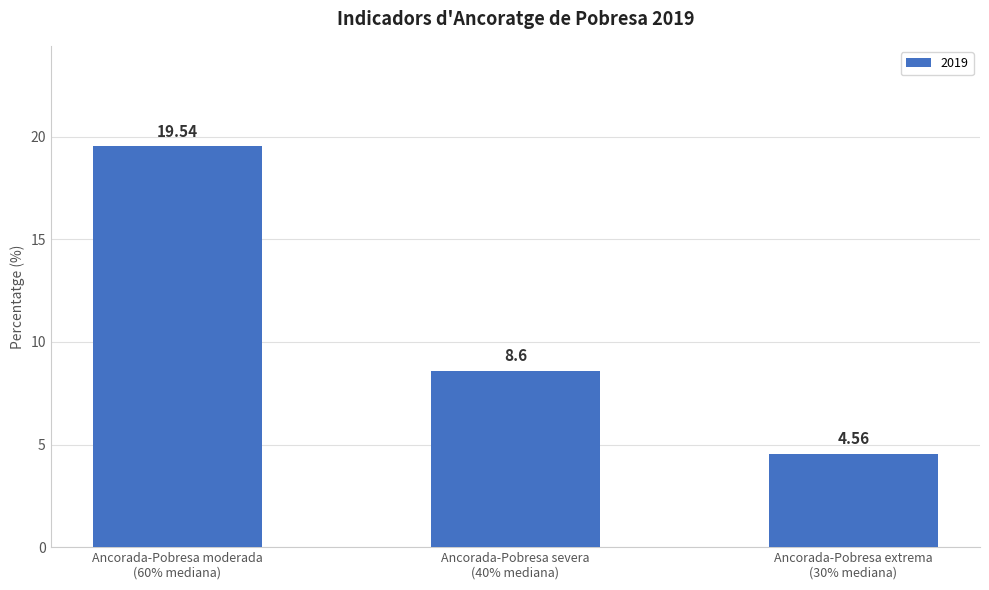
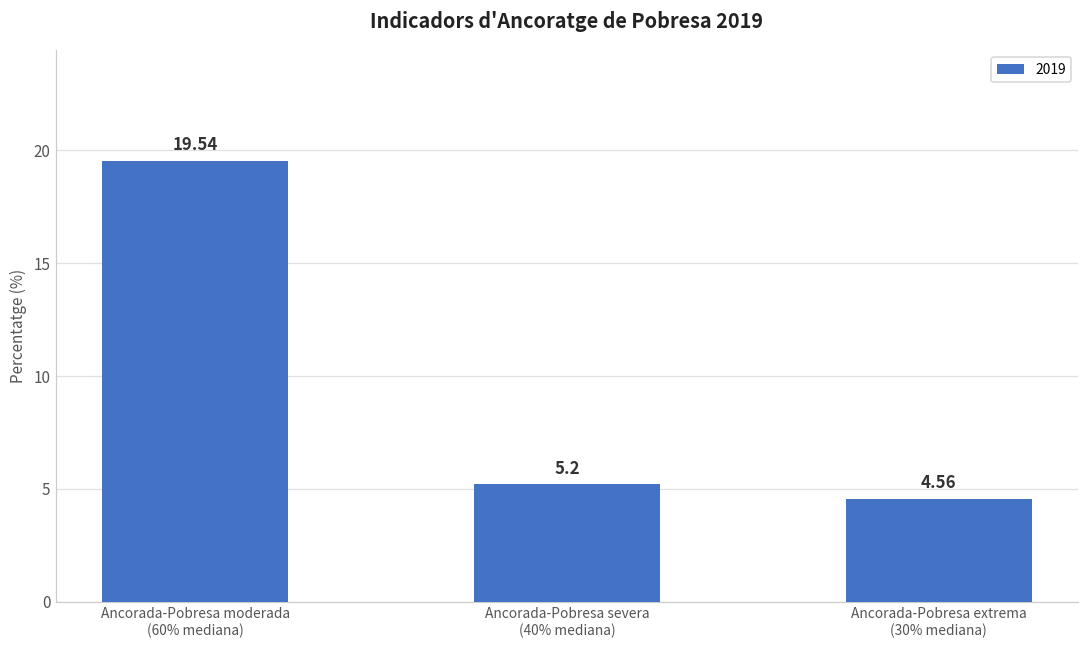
Ancorada-Pobresa severa (40% mediana): 8.6 -> 5.2
